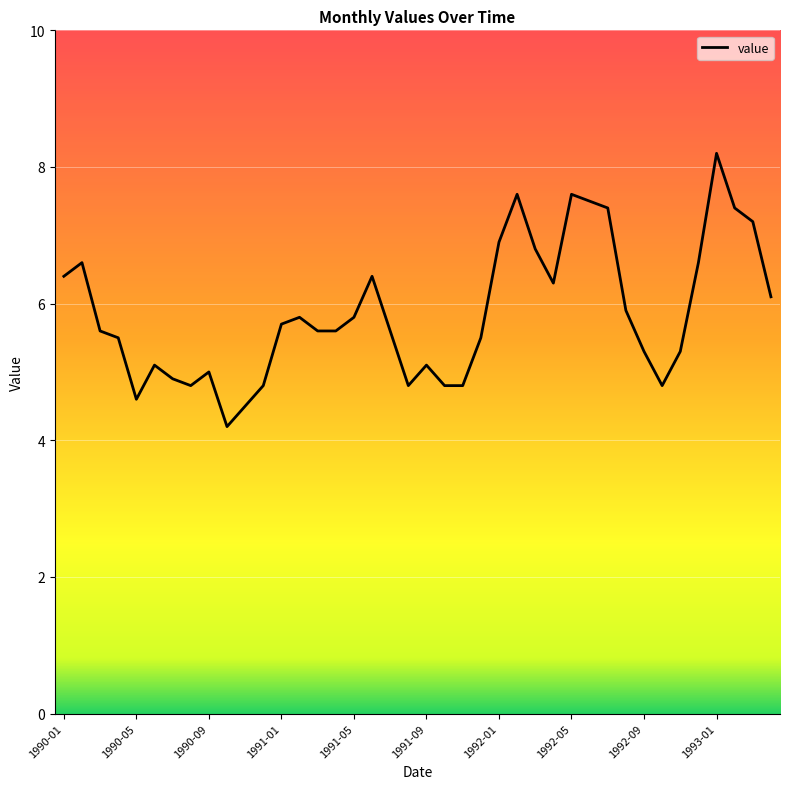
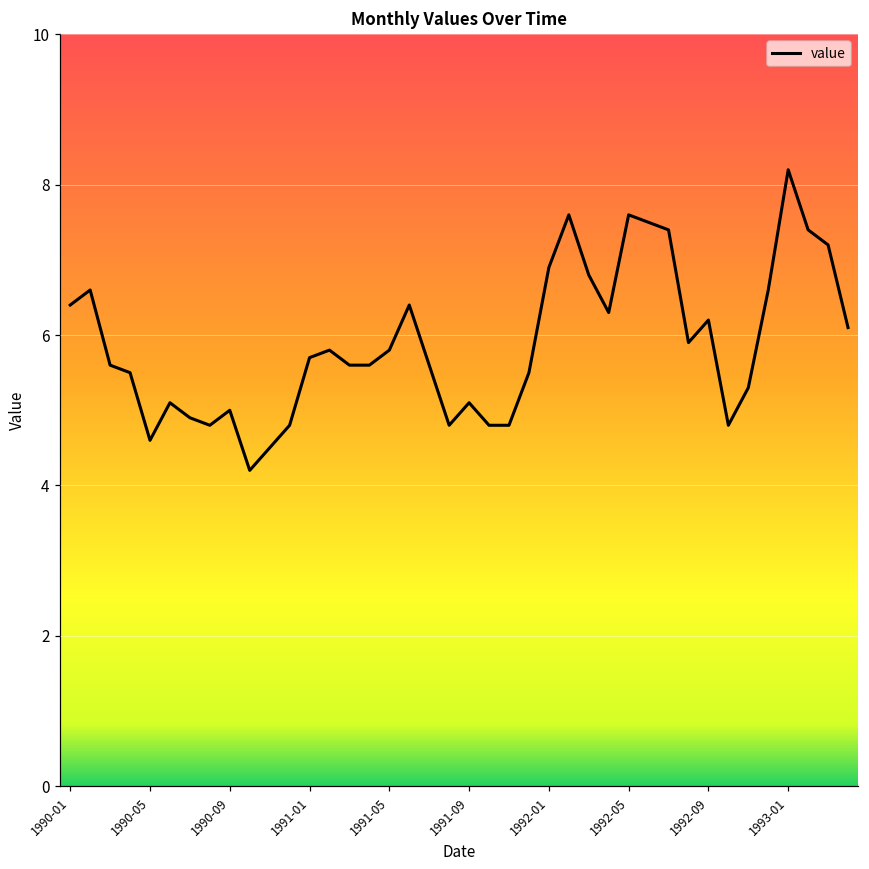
1992-09: 5.3 -> 6.2
